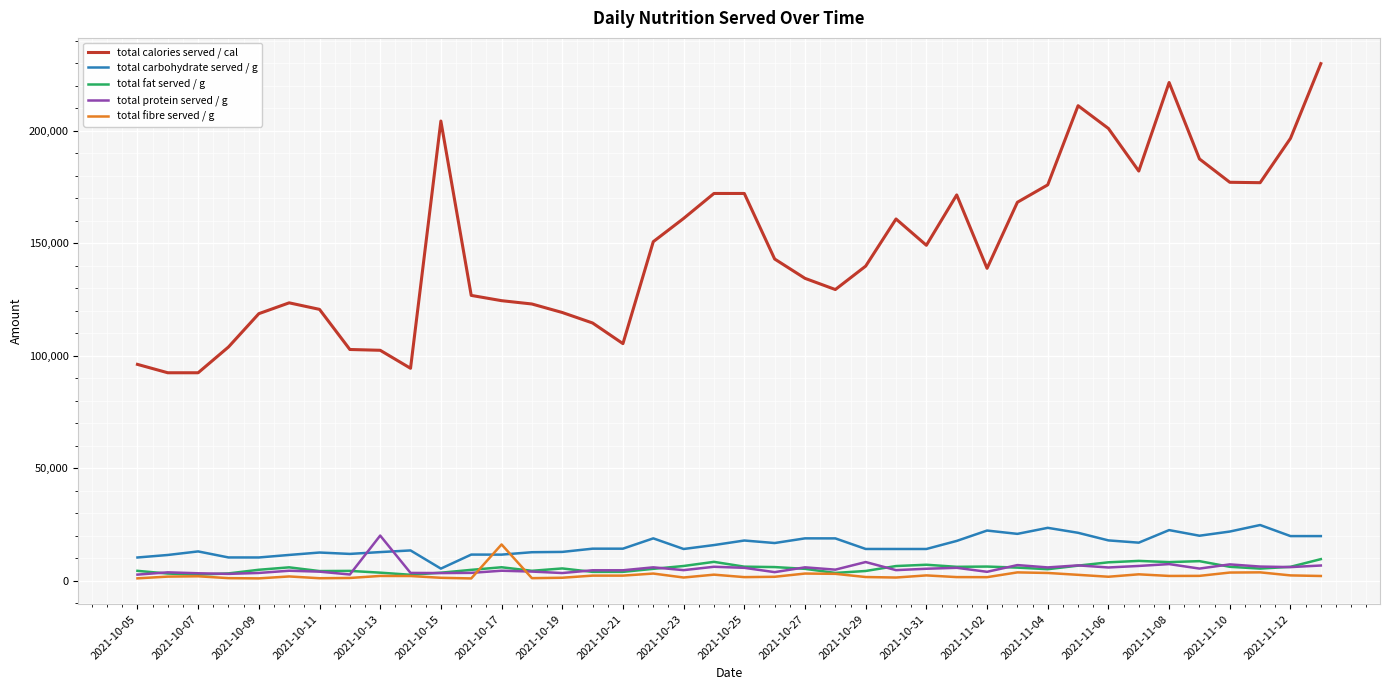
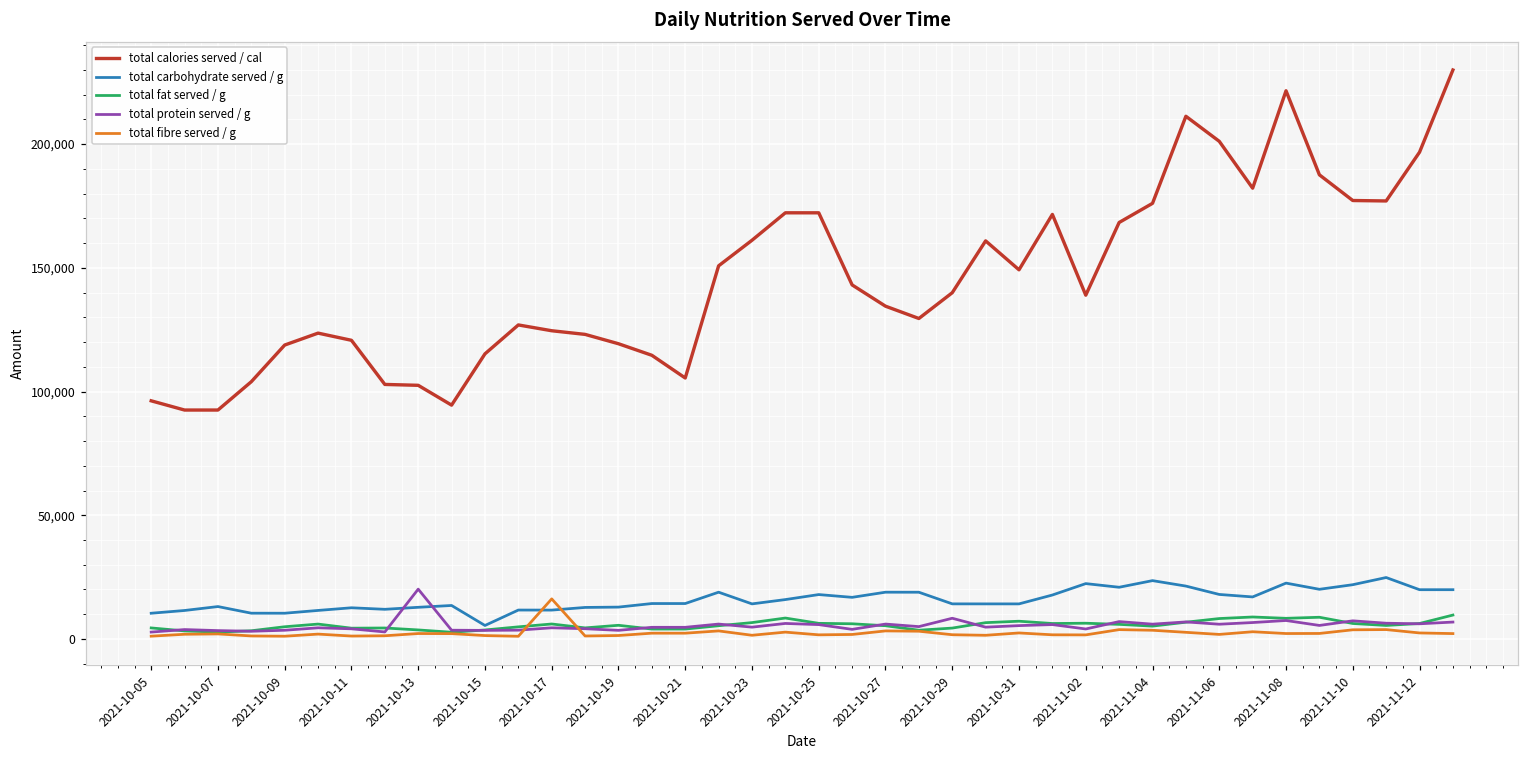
total calories served / cal, 2021-10-15: 204,000 -> 115,000
